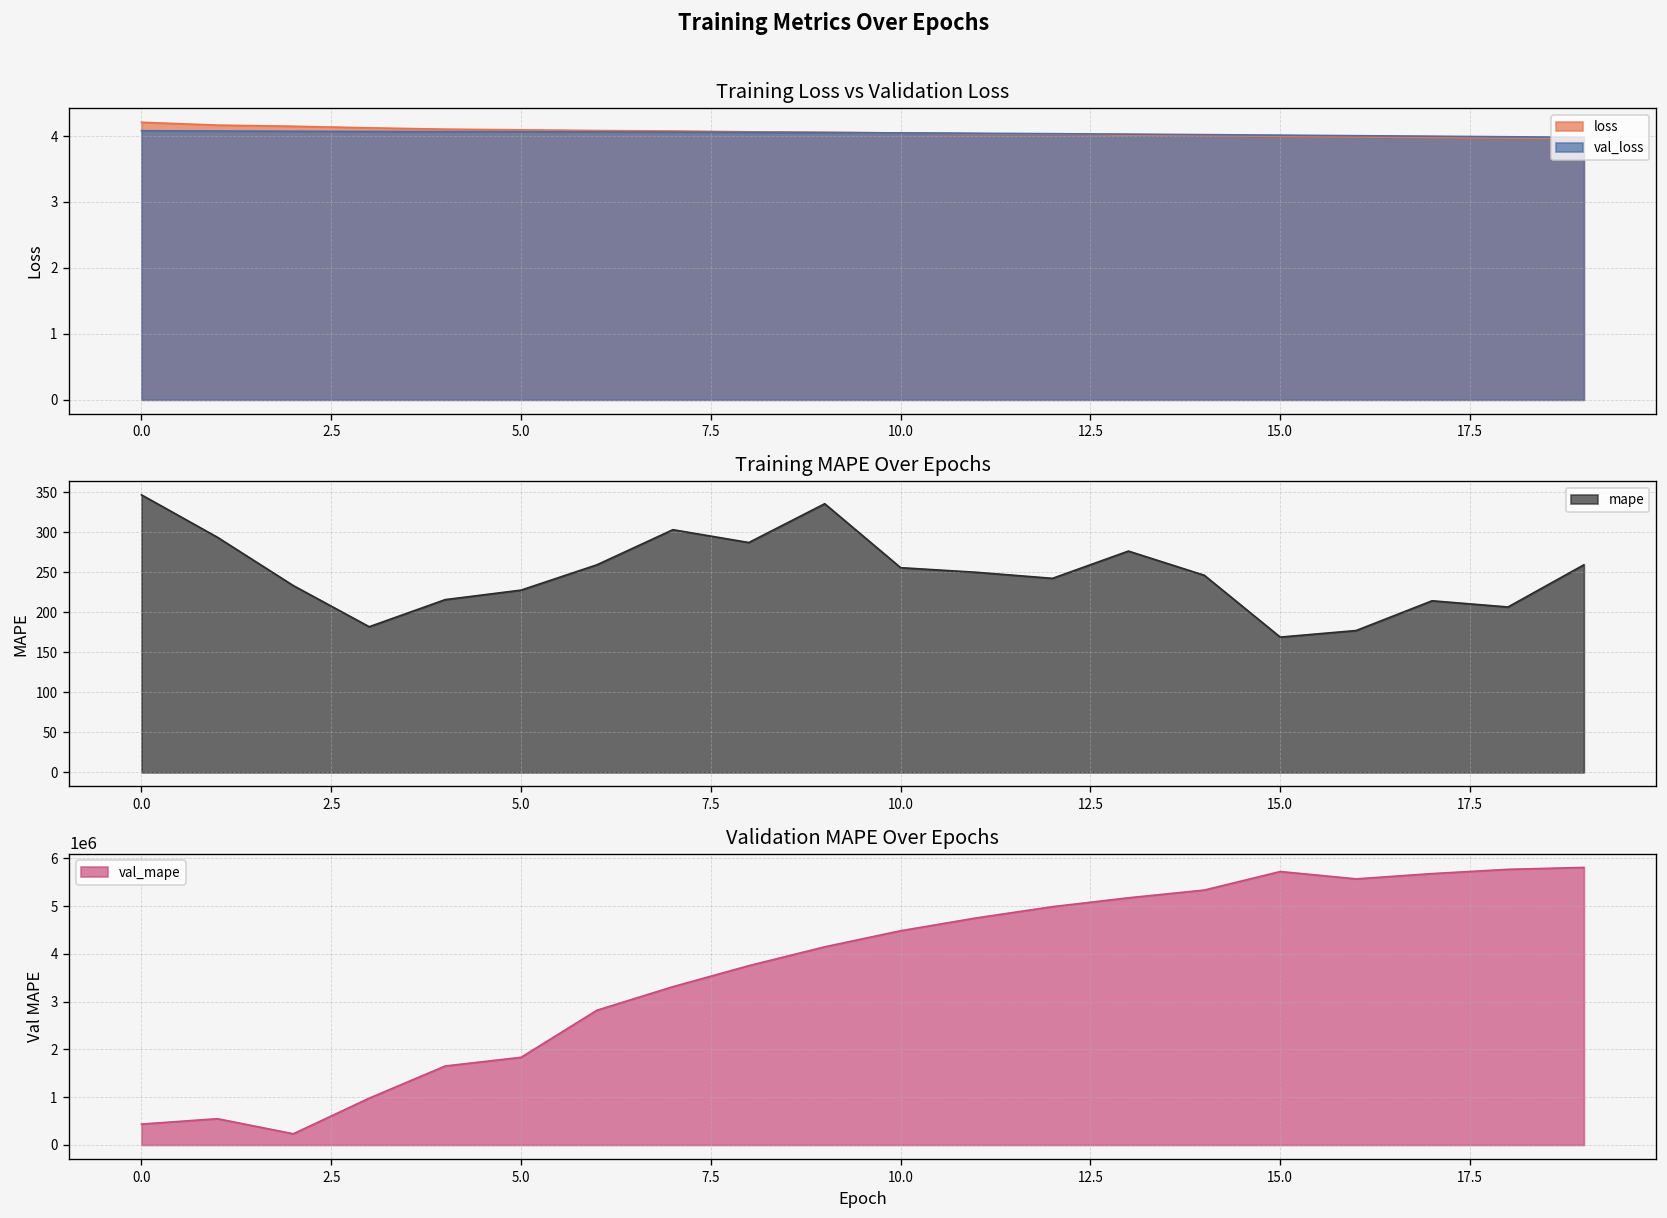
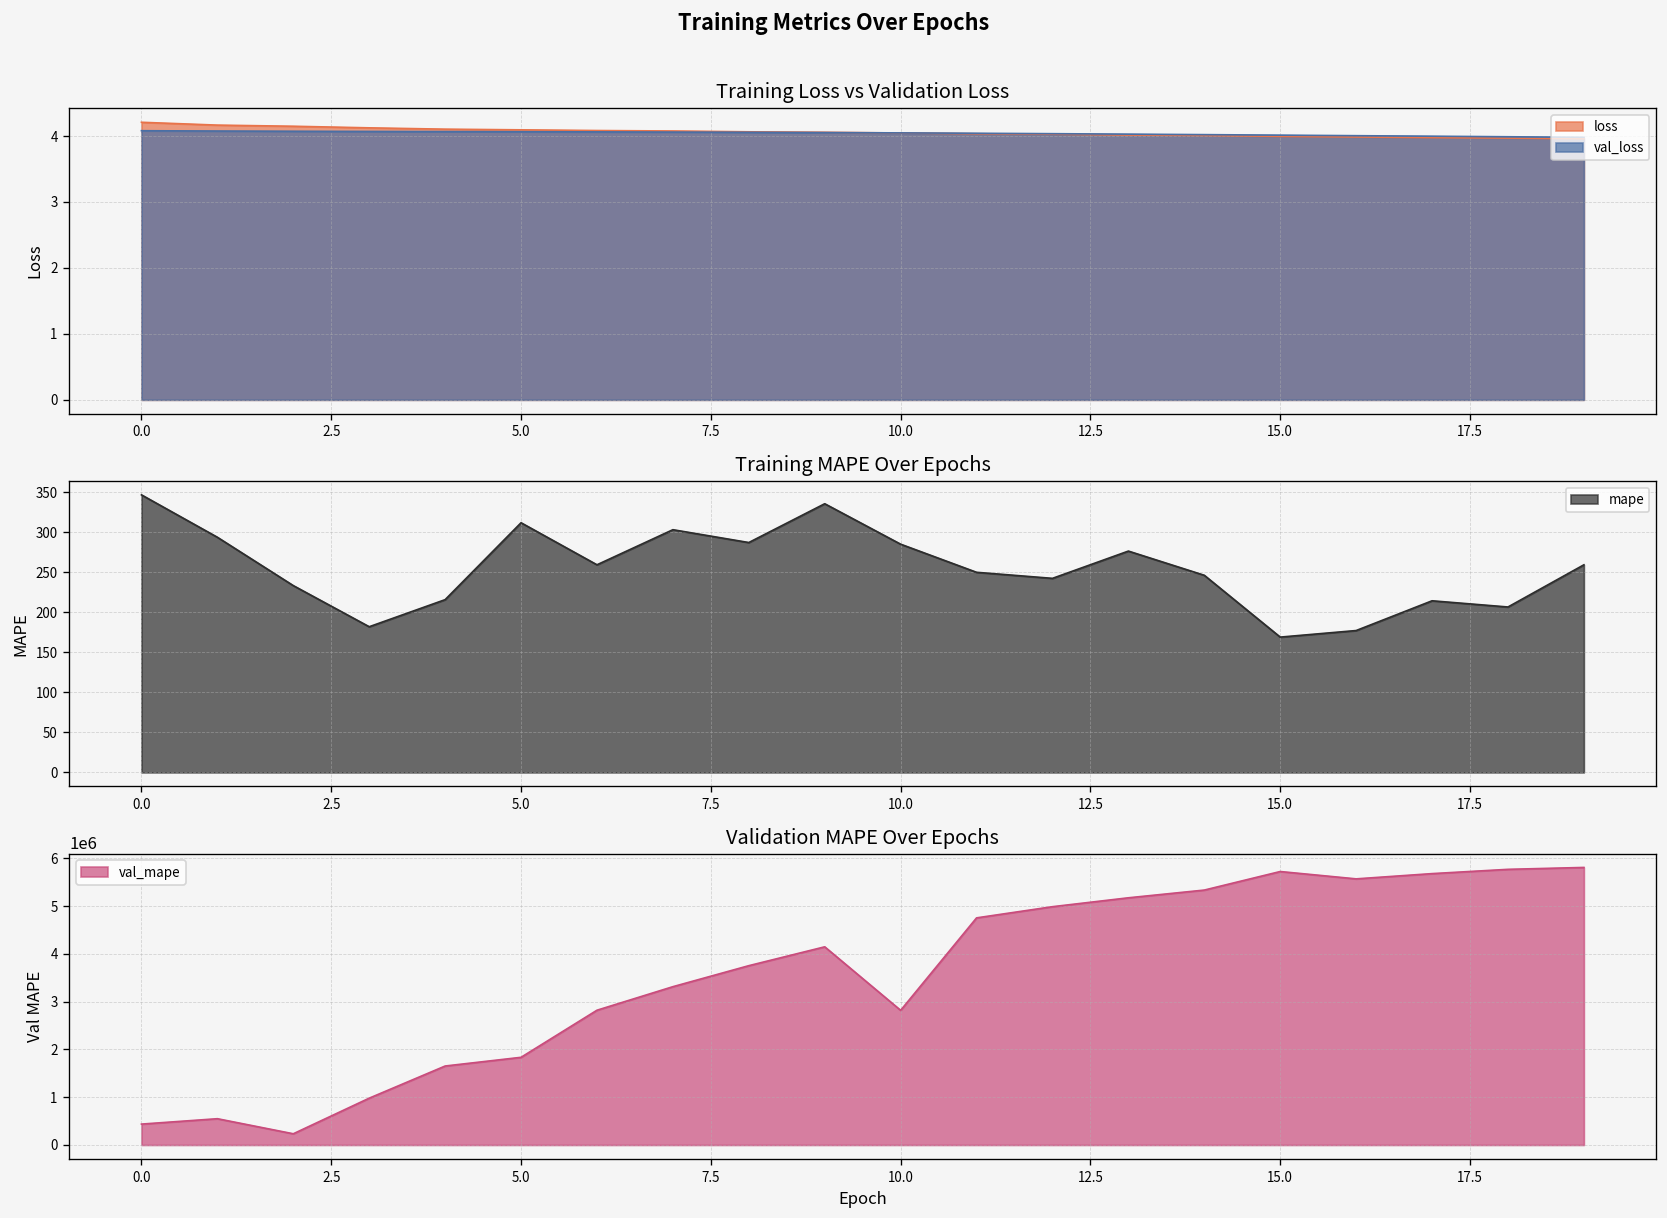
Training MAPE Over Epochs, 5.0: 230 -> 310
Training MAPE Over Epochs, 10.0: 260 -> 290
Validation MAPE Over Epochs, 10.0: 4500000 -> 2800000
